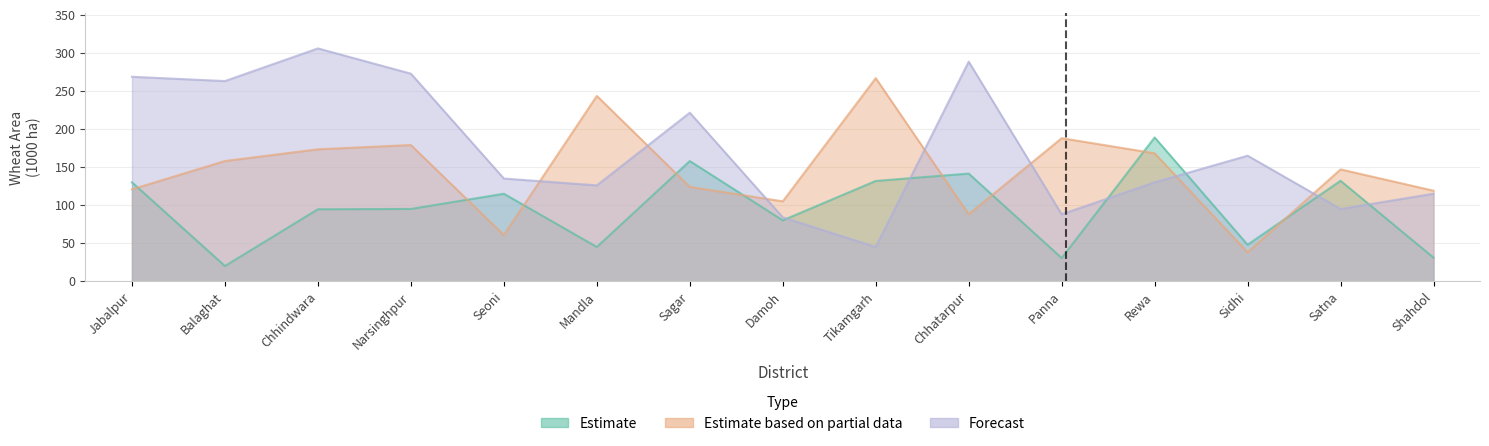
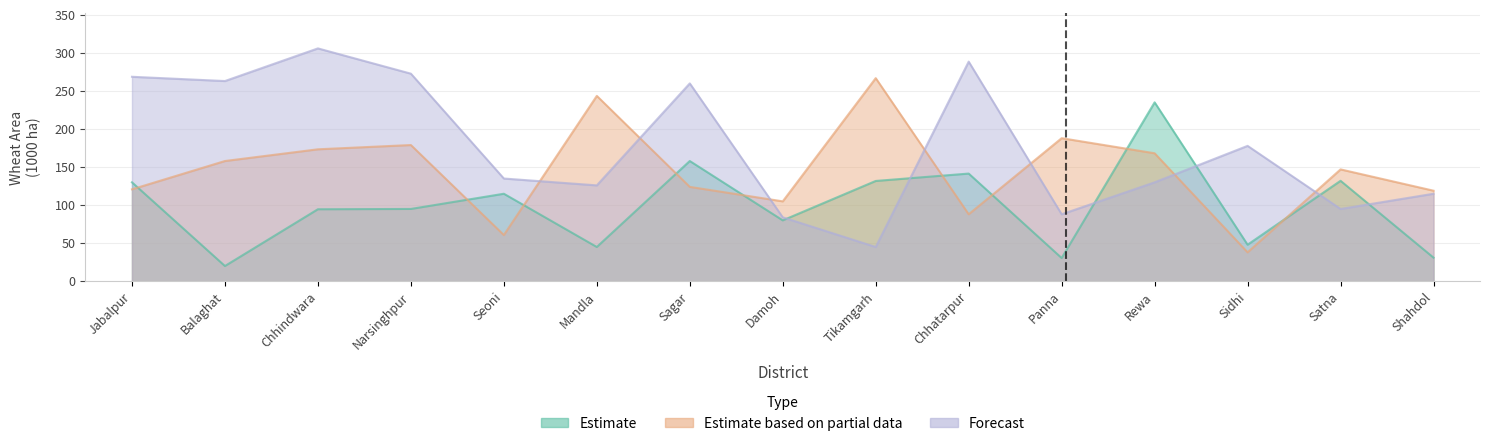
Forecast, Sagar: 220 -> 260
Estimate, Rewa: 190 -> 240
Forecast, Sidhi: 170 -> 180
